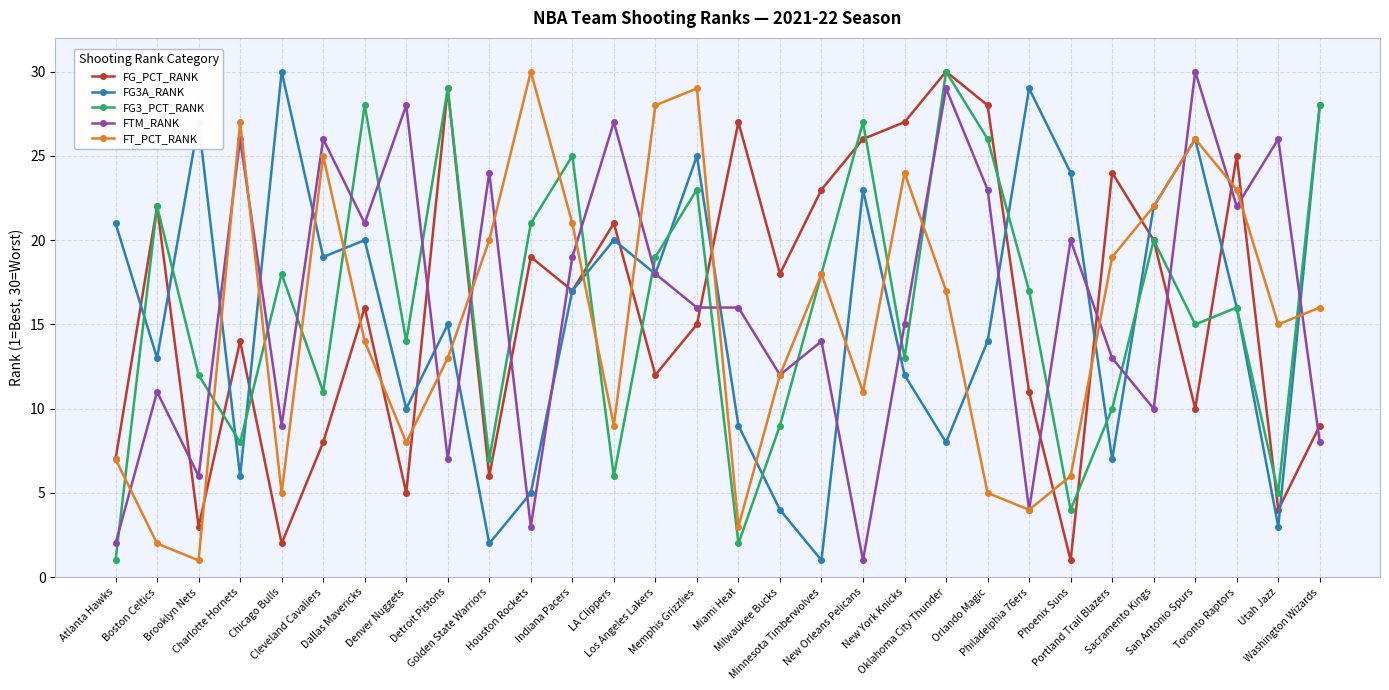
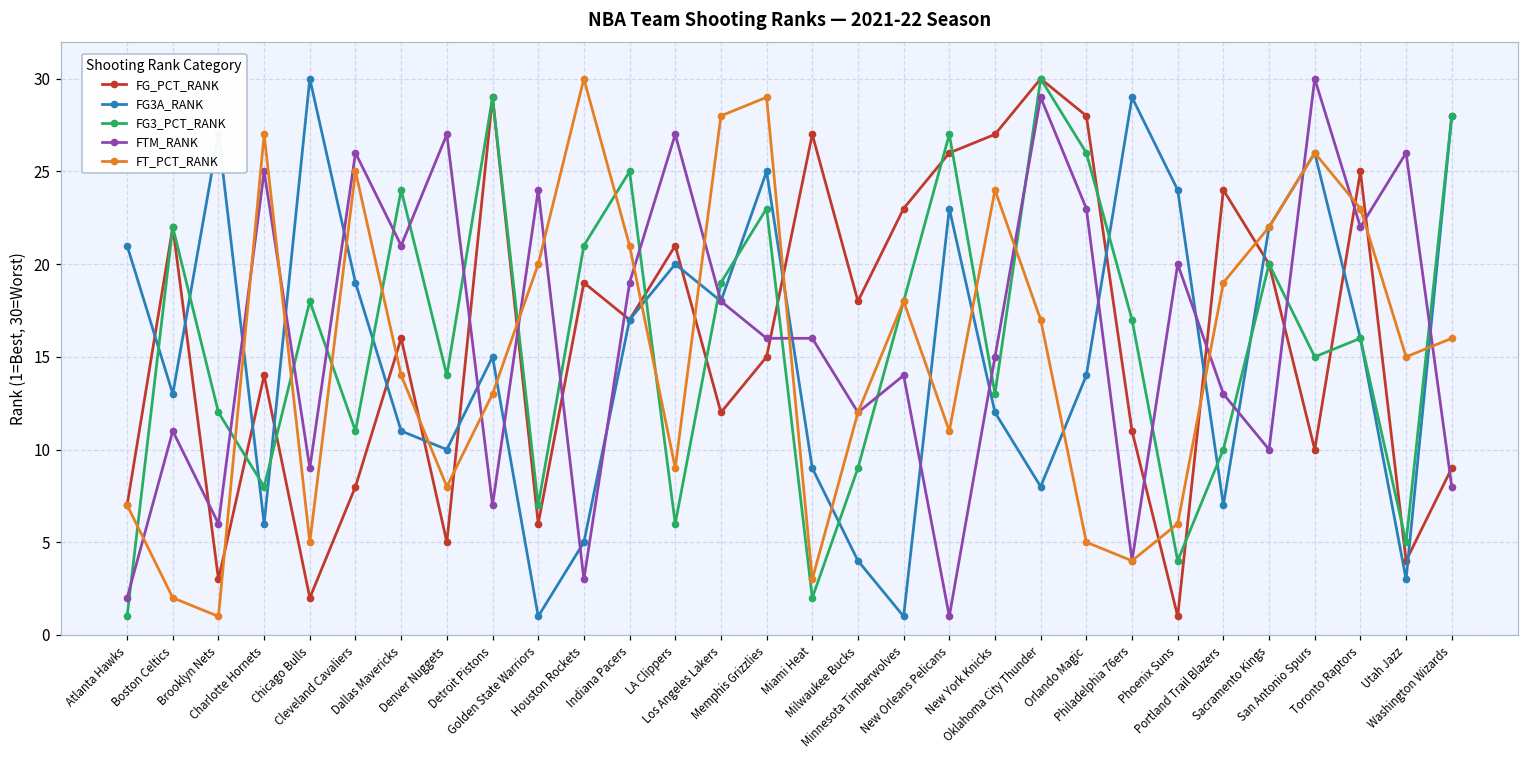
FTM_RANK, Charlotte Hornets: 26 -> 25
FG3A_RANK, Dallas Mavericks: 20 -> 11
FG3_PCT_RANK, Dallas Mavericks: 28 -> 24
FTM_RANK, Denver Nuggets: 28 -> 27
FG3A_RANK, Golden State Warriors: 2 -> 1
